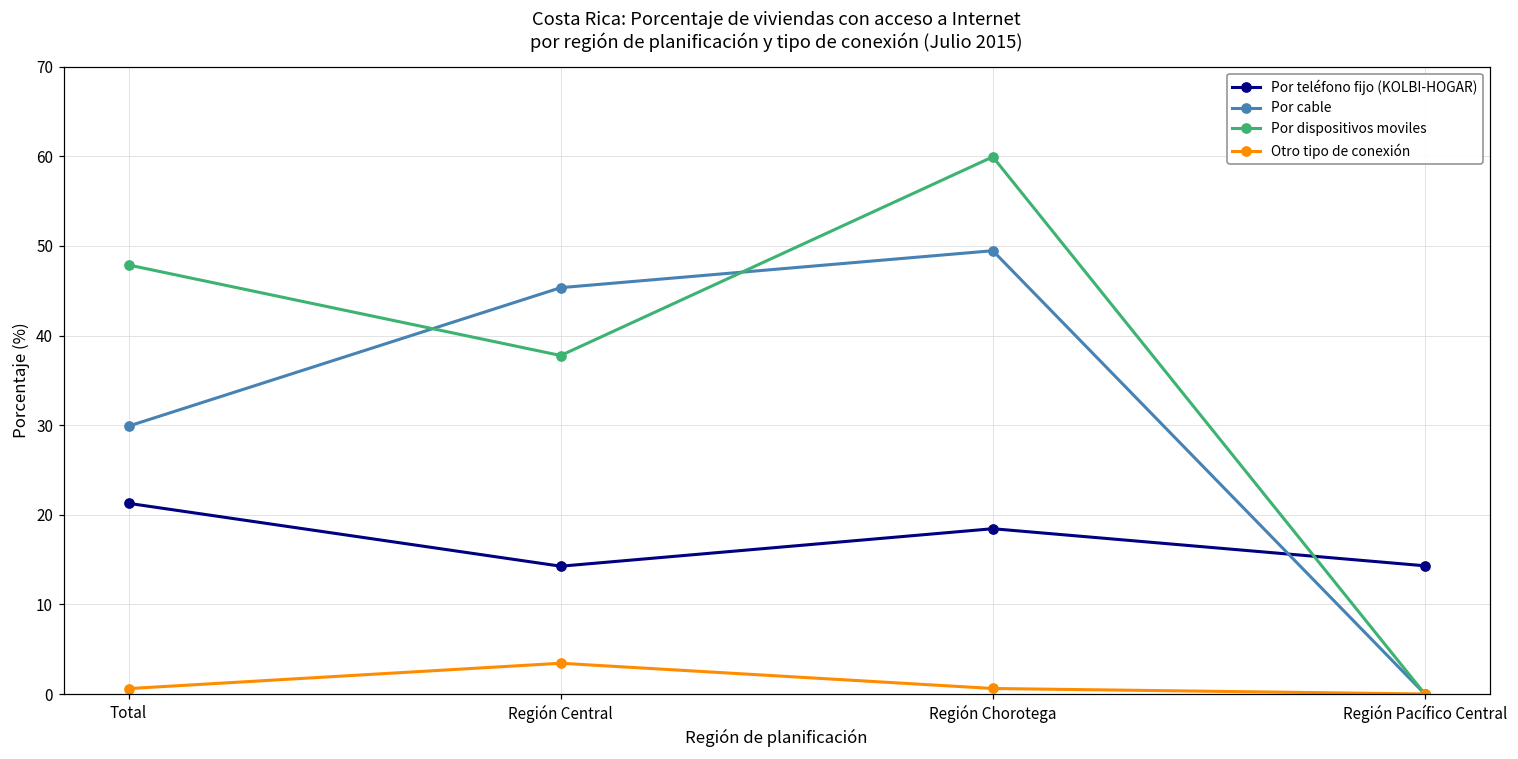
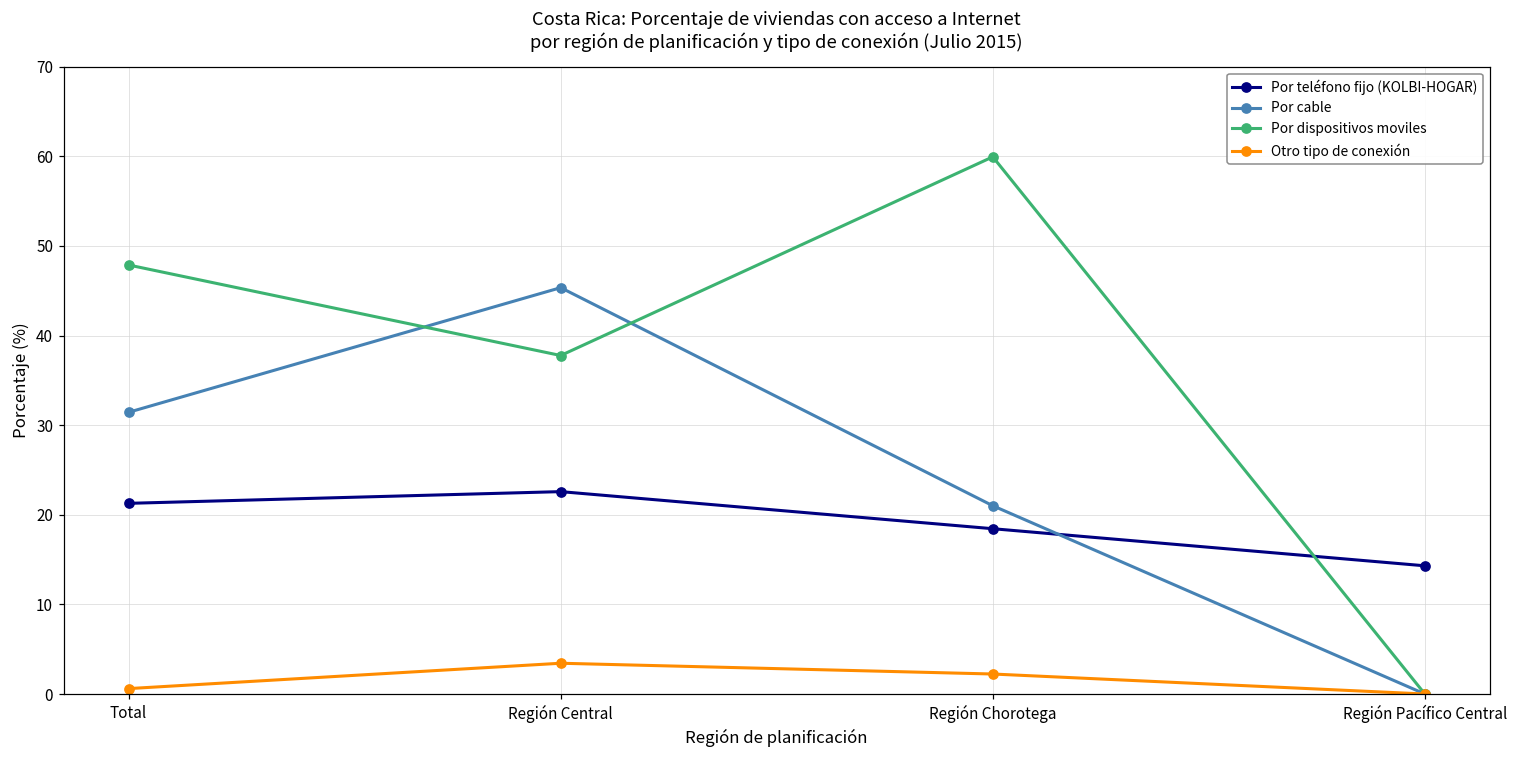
Por cable, Total: 30 -> 31
Por teléfono fijo (KOLBI-HOGAR), Región Central: 14 -> 23
Por cable, Región Chorotega: 49 -> 21
Otro tipo de conexión, Región Chorotega: 1 -> 2
